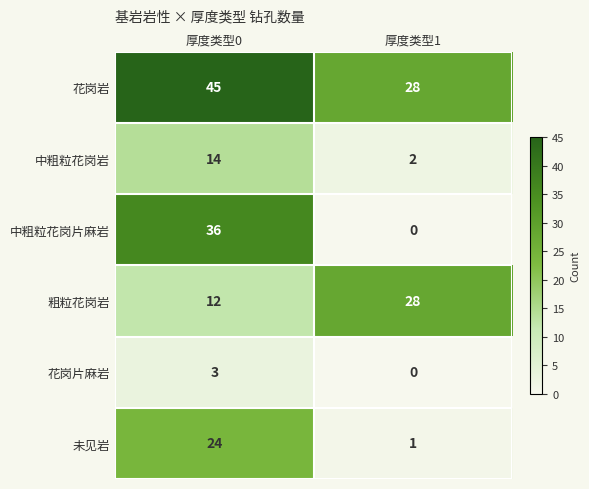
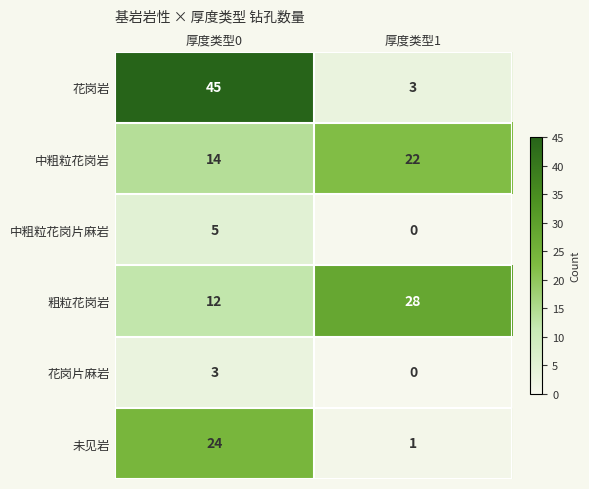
花岗岩, 厚度类型1: 28 -> 3
中粗粒花岗岩, 厚度类型1: 2 -> 22
中粗粒花岗片麻岩, 厚度类型0: 36 -> 5
